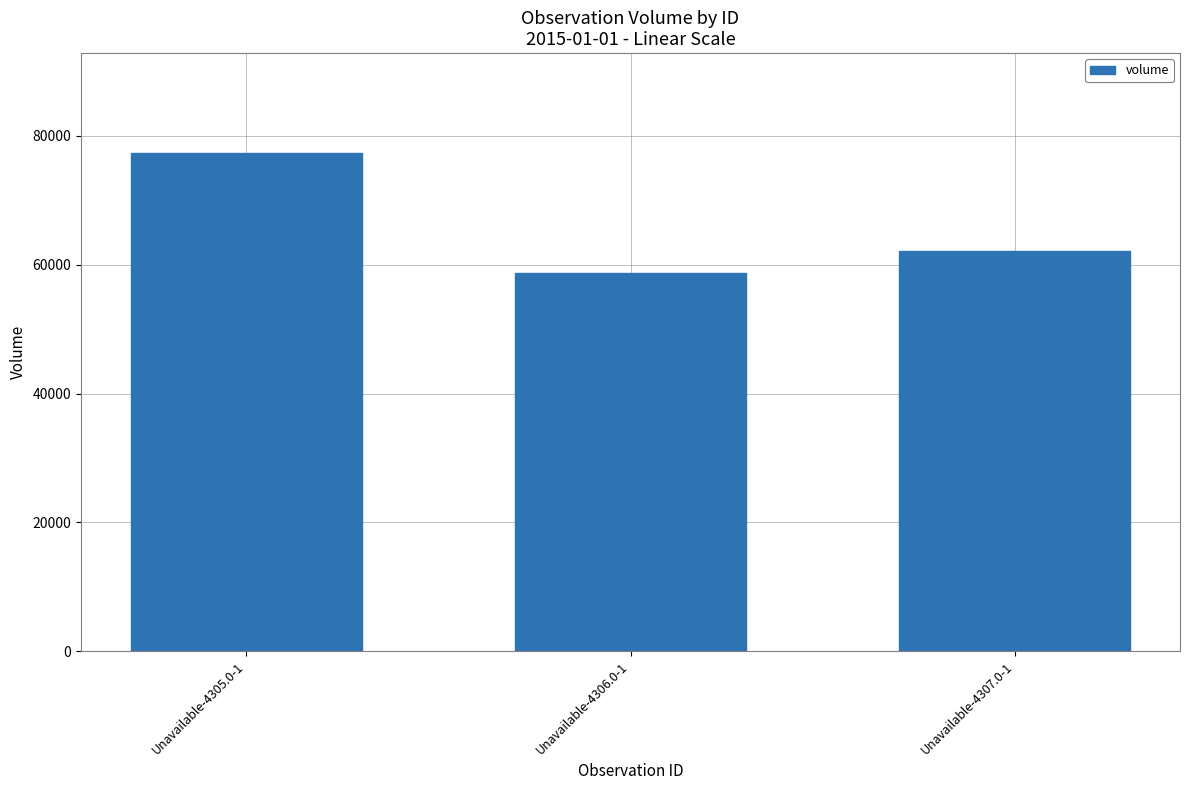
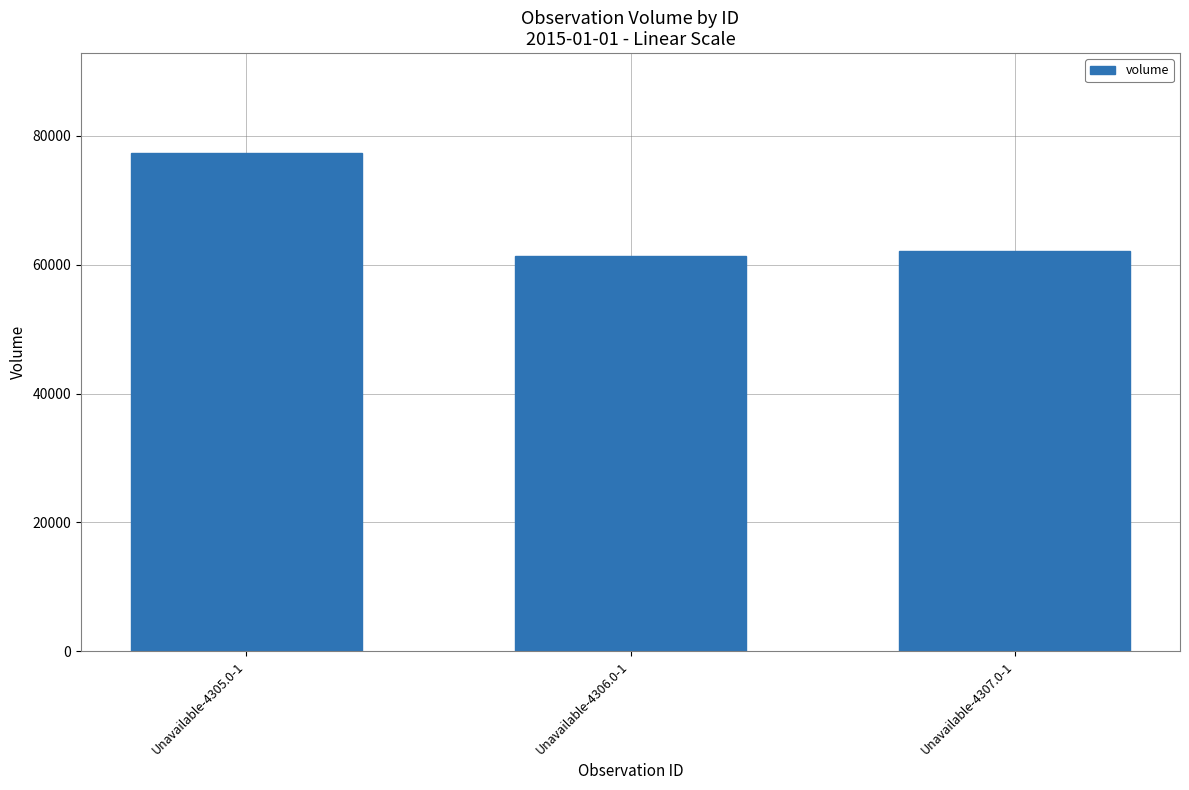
Unavailable-4306.0-1: 59000 -> 61000
